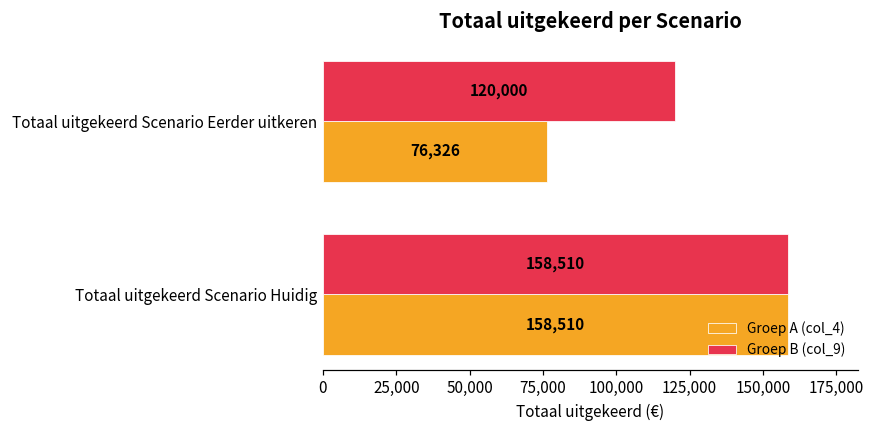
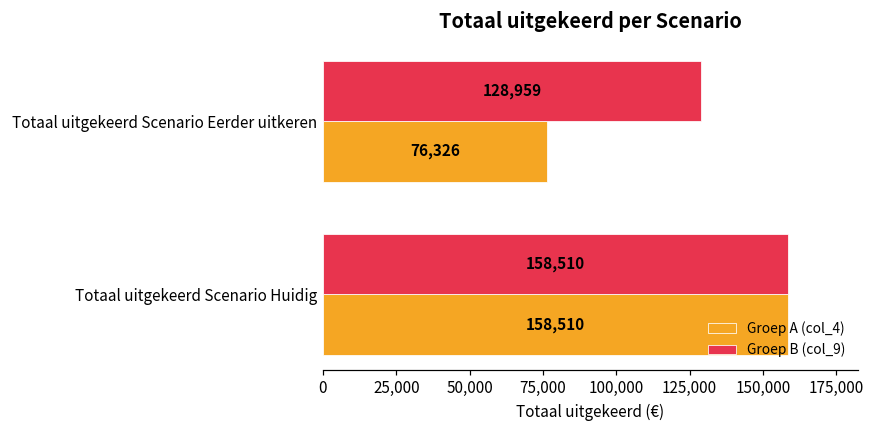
Groep B (col_9), Totaal uitgekeerd Scenario Eerder uitkeren: 120,000 -> 128,959
